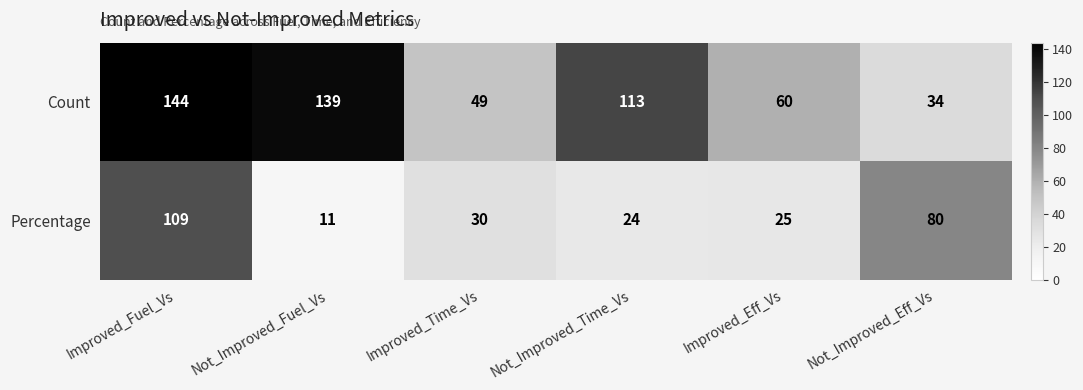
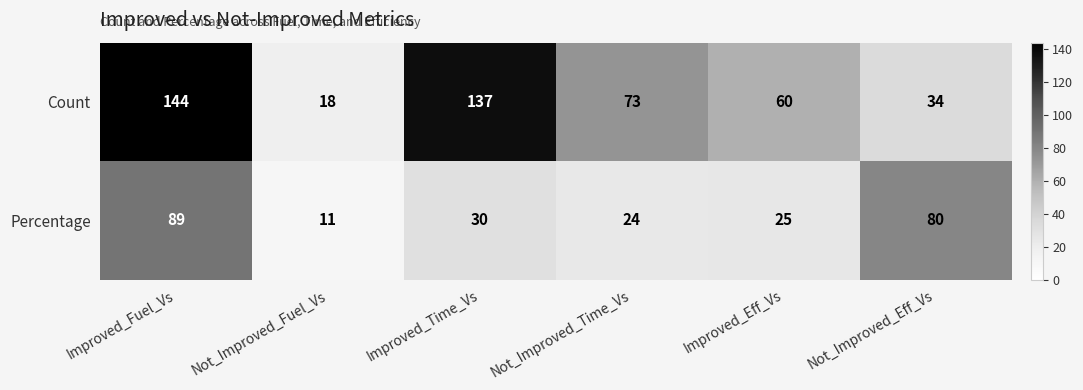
Count, Not_Improved_Fuel_Vs: 139 -> 18
Count, Improved_Time_Vs: 49 -> 137
Count, Not_Improved_Time_Vs: 113 -> 73
Percentage, Improved_Fuel_Vs: 109 -> 89
